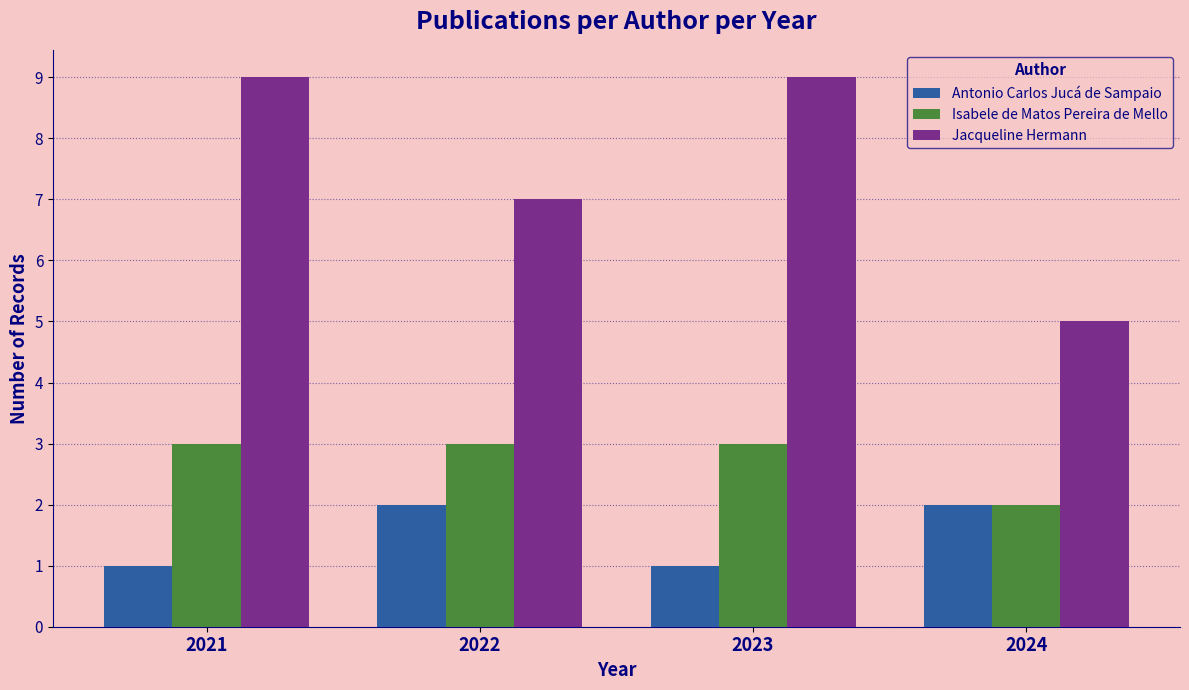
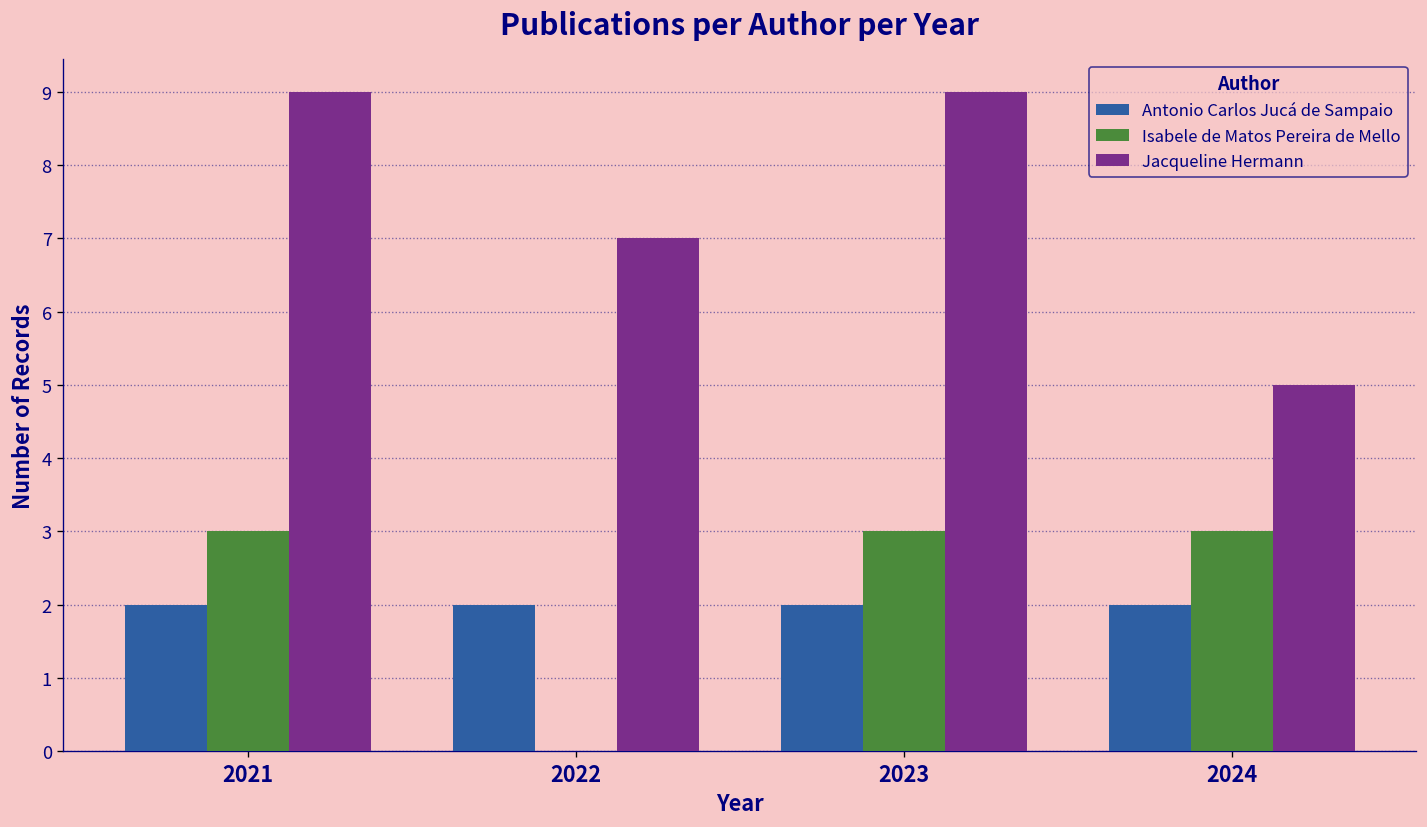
Antonio Carlos Jucá de Sampaio, 2021: 1 -> 2
Isabele de Matos Pereira de Mello, 2022: 3 -> 0
Antonio Carlos Jucá de Sampaio, 2023: 1 -> 2
Isabele de Matos Pereira de Mello, 2024: 2 -> 3
